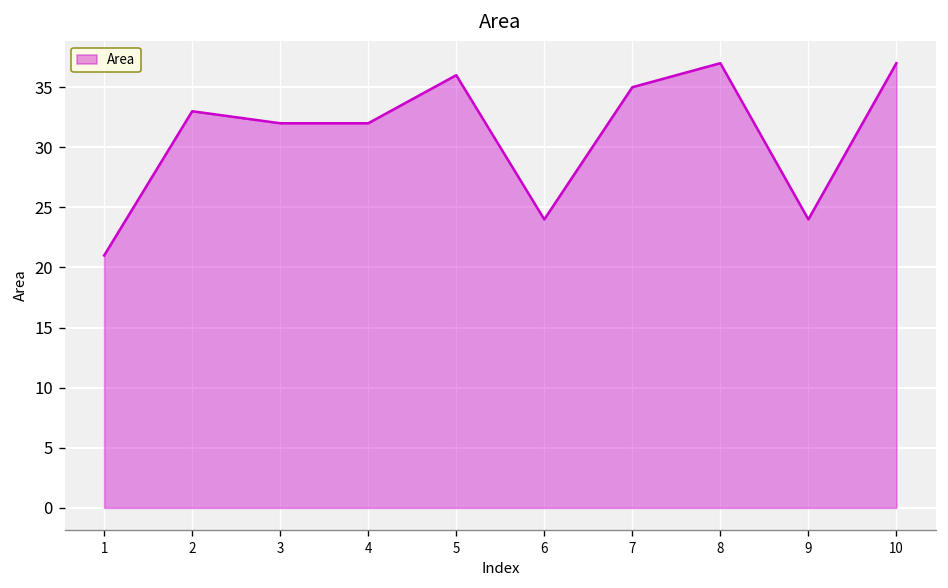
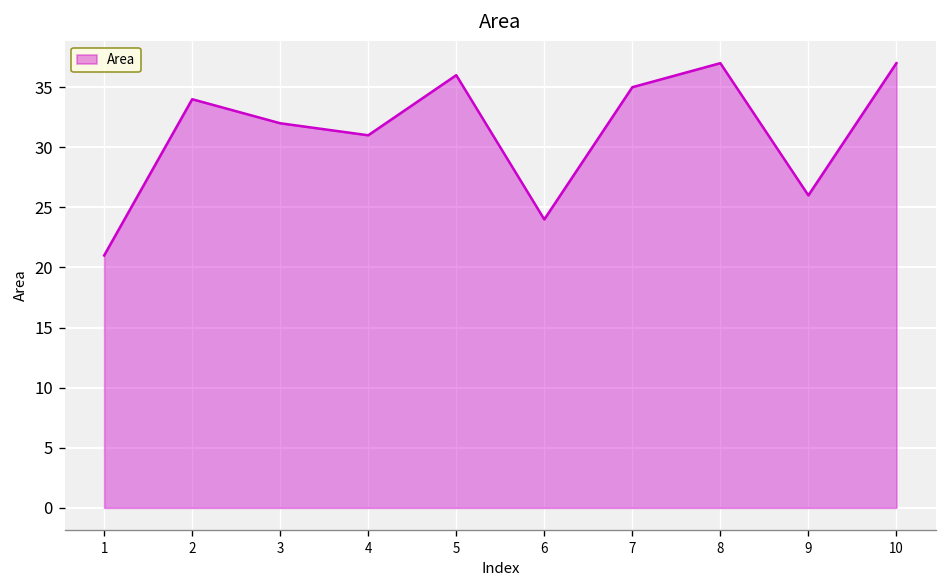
2: 33 -> 34
4: 32 -> 31
9: 24 -> 26
